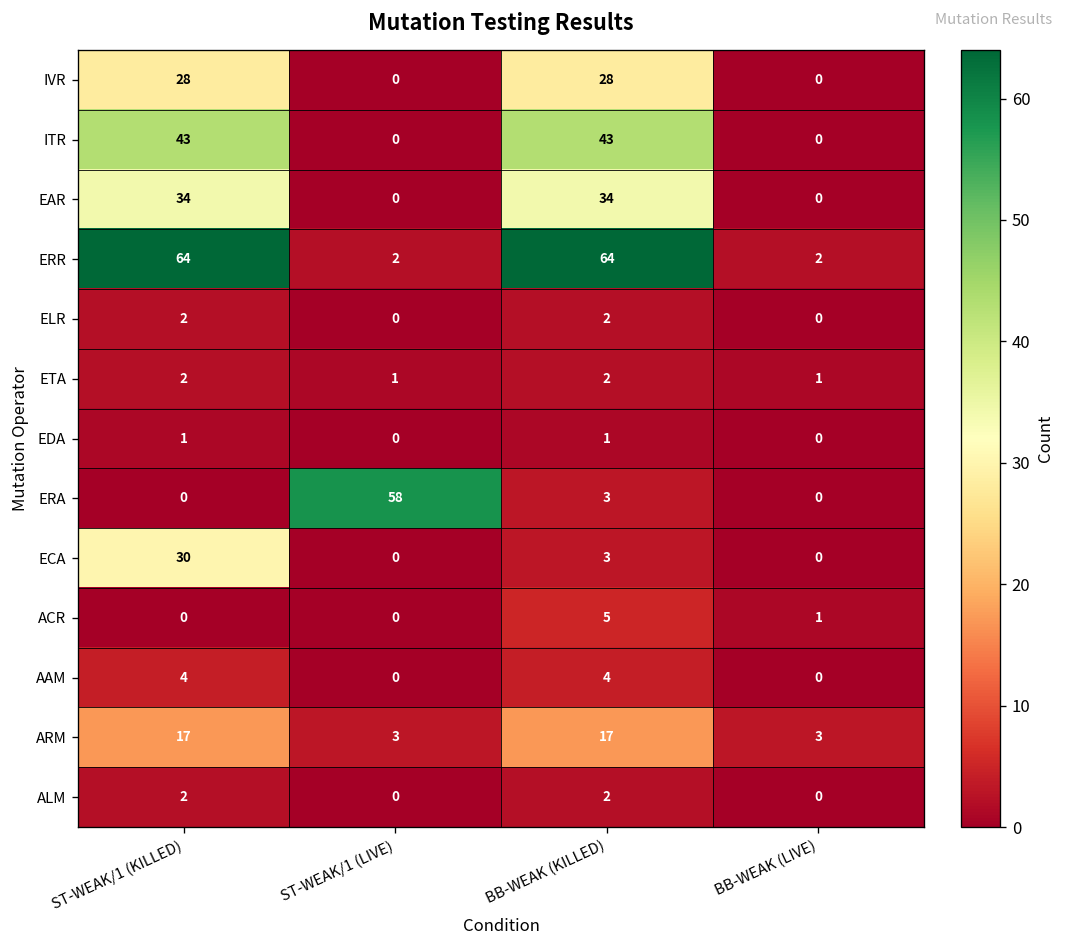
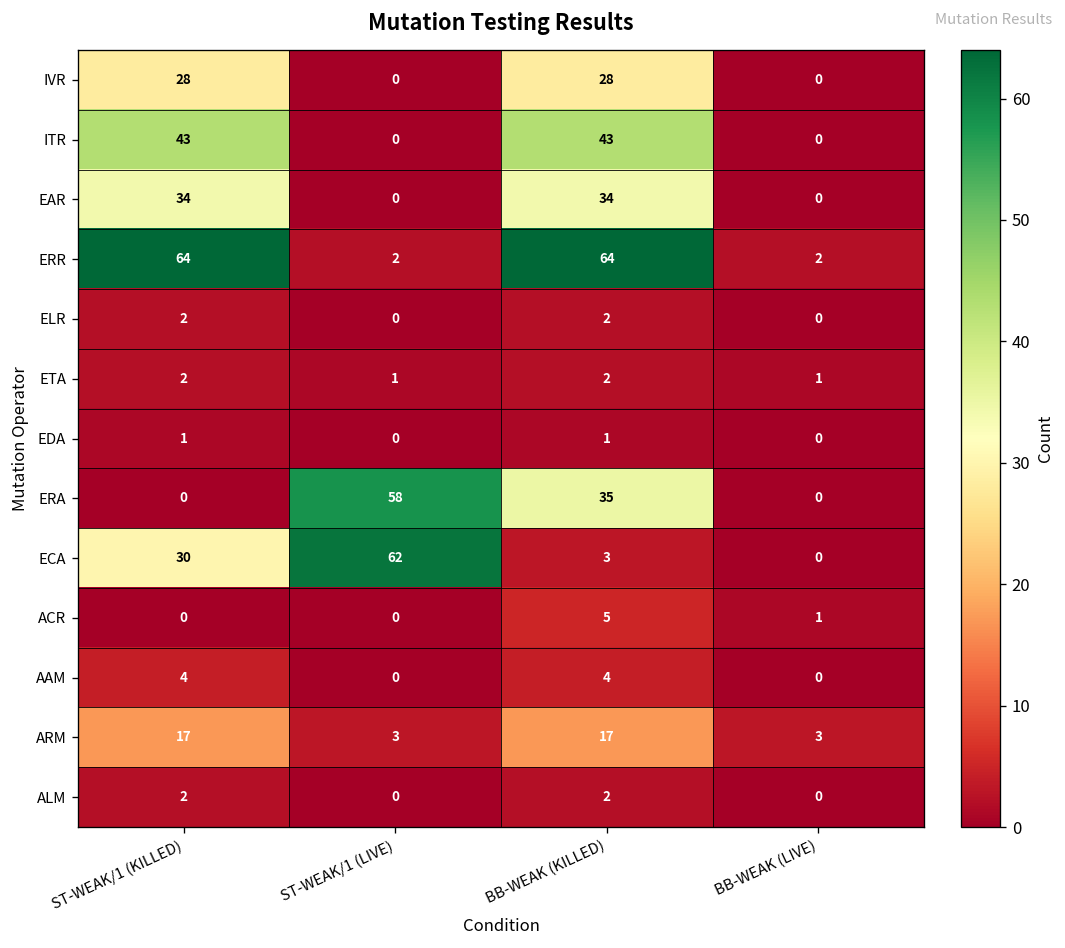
ERA, BB-WEAK (KILLED): 3 -> 35
ECA, ST-WEAK/1 (LIVE): 0 -> 62
